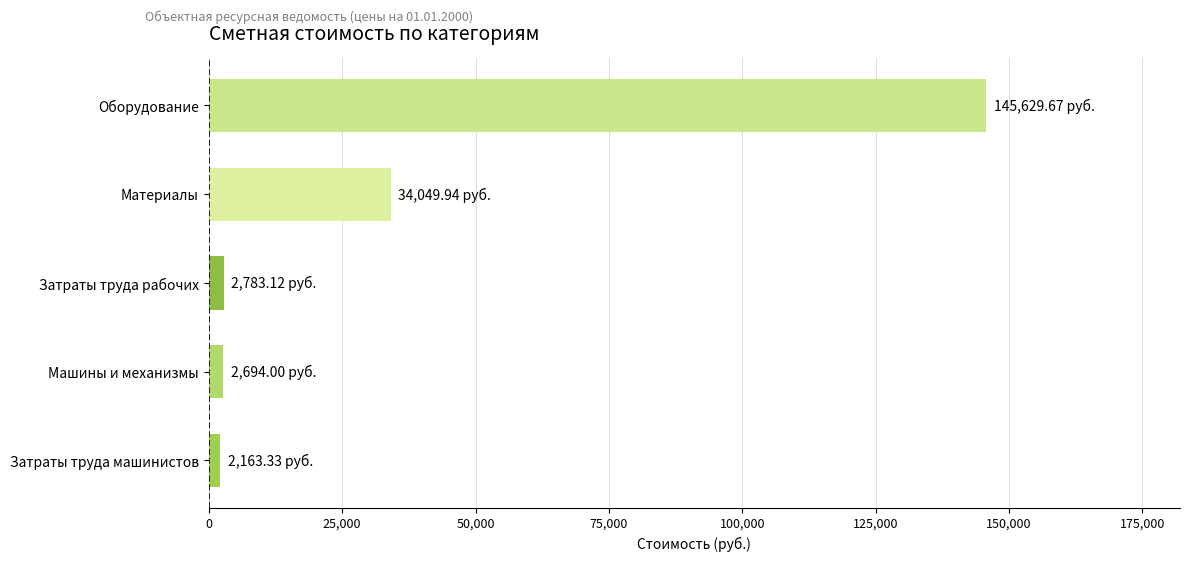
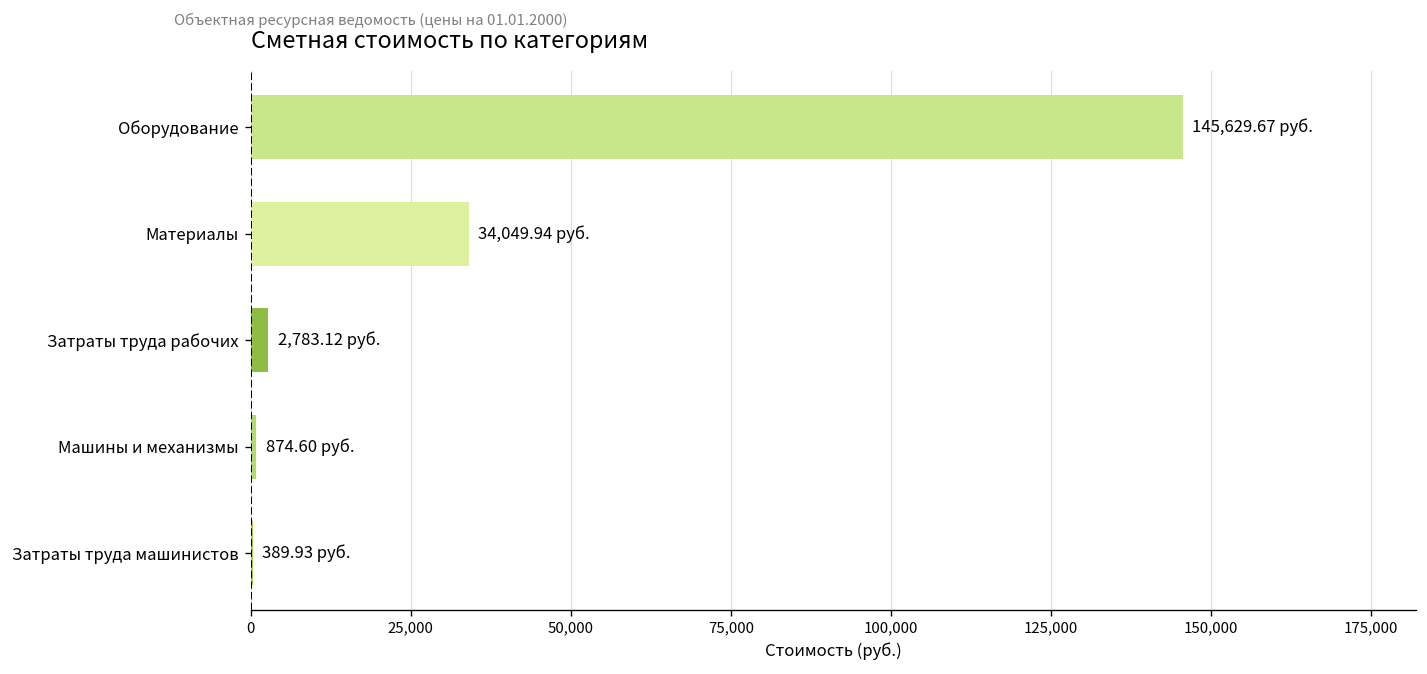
Машины и механизмы: 2,694.00 -> 874.60
Затраты труда машинистов: 2,163.33 -> 389.93
